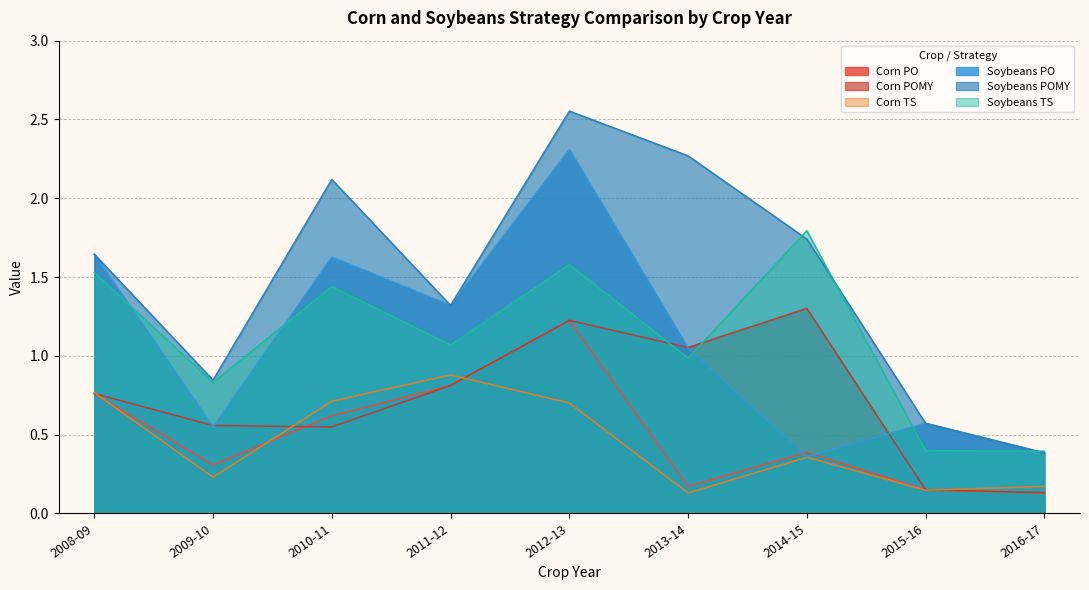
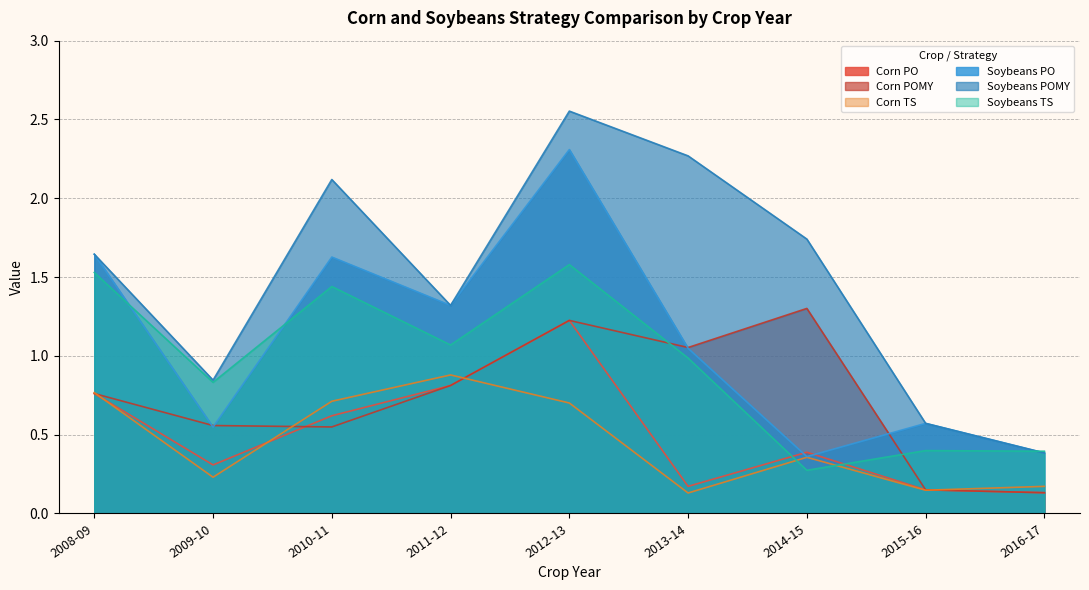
Soybeans TS, 2014-15: 1.79 -> 0.27
